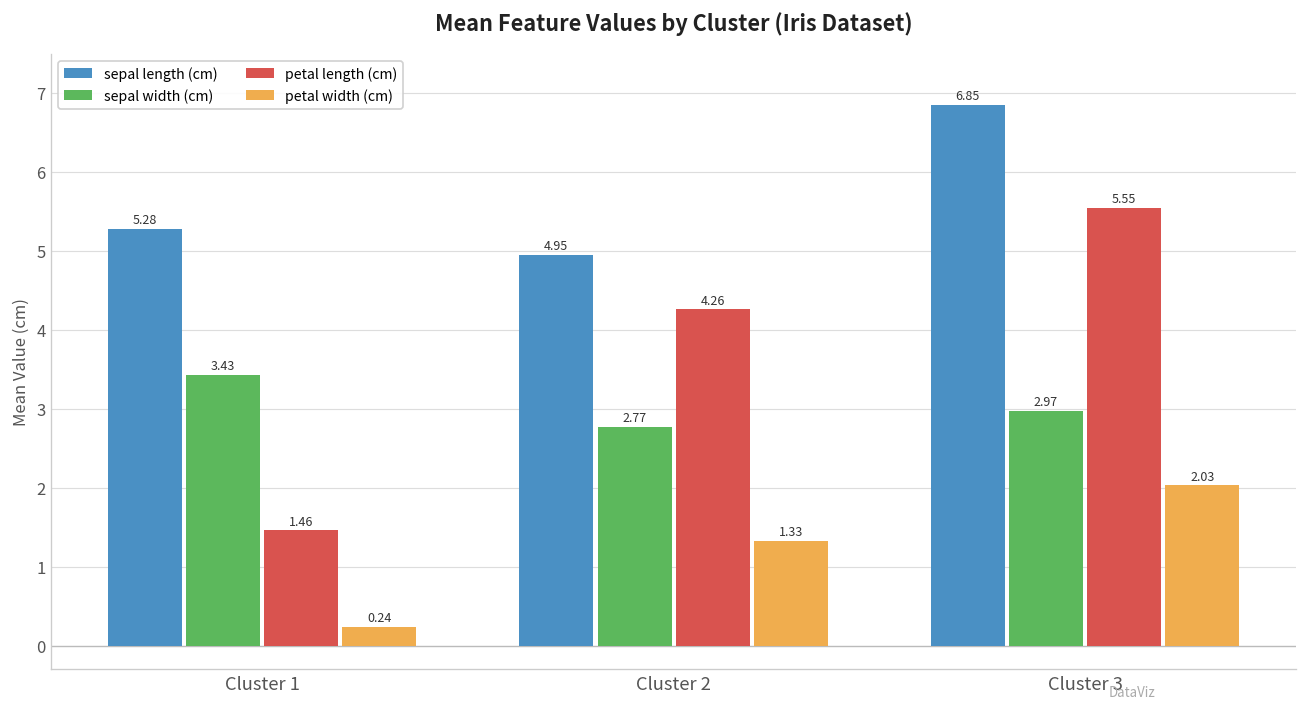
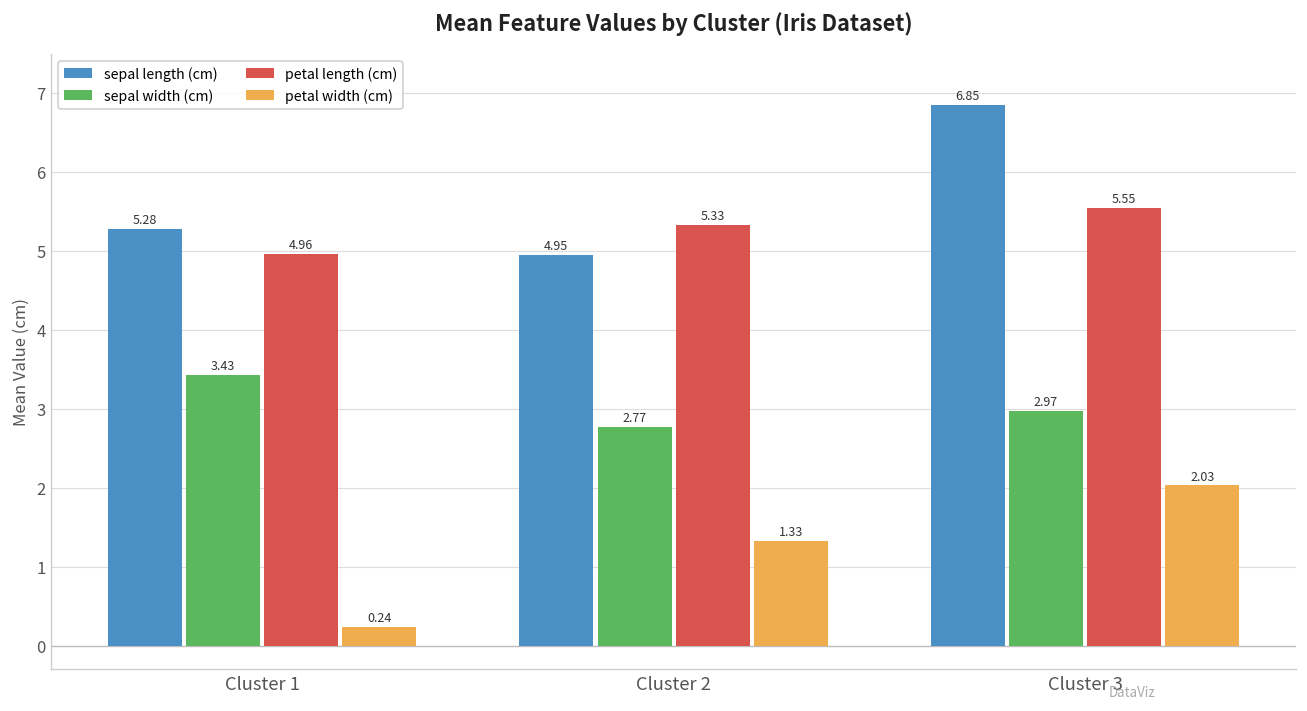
petal length (cm), Cluster 1: 1.46 -> 4.96
petal length (cm), Cluster 2: 4.26 -> 5.33
